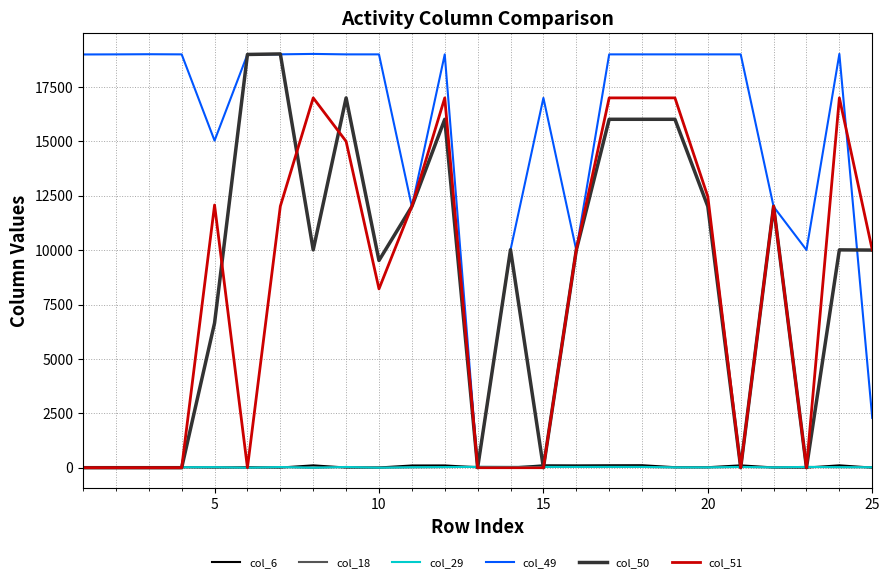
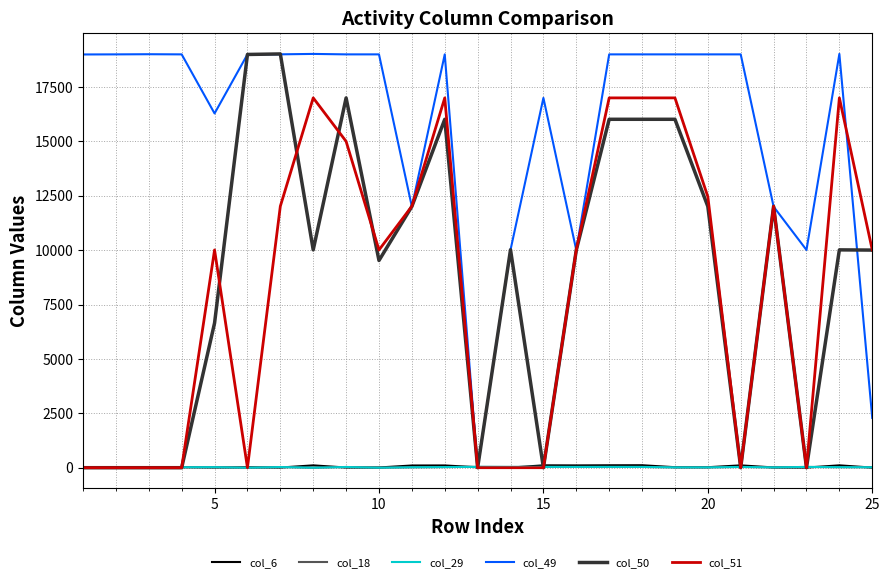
col_49, 5: 15000 -> 16300
col_51, 5: 12100 -> 10000
col_51, 10: 8200 -> 10000
